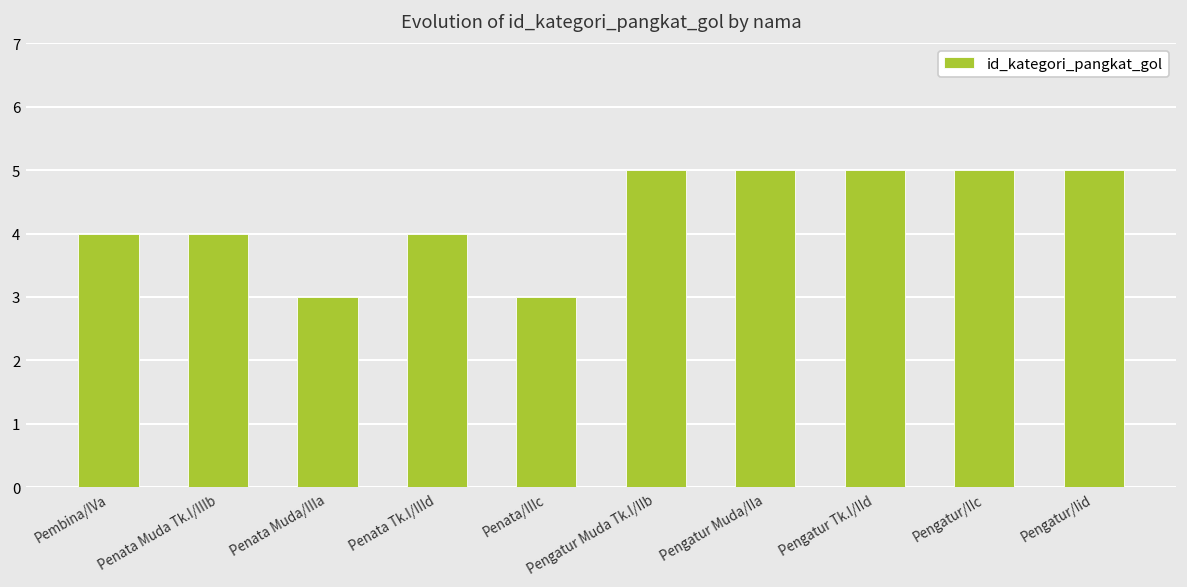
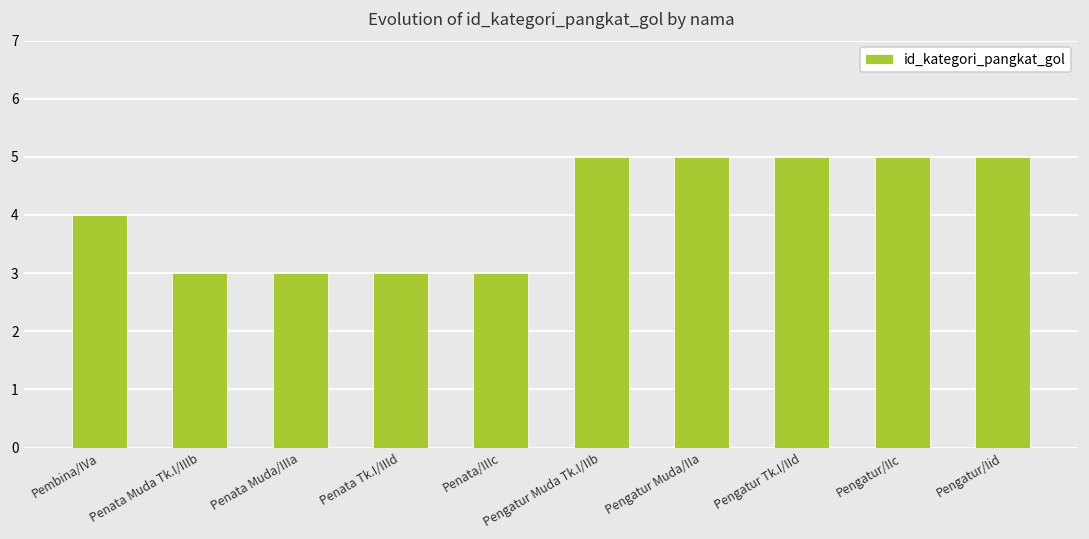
Penata Muda Tk.I/IIIb: 4 -> 3
Penata Tk.I/IIId: 4 -> 3
